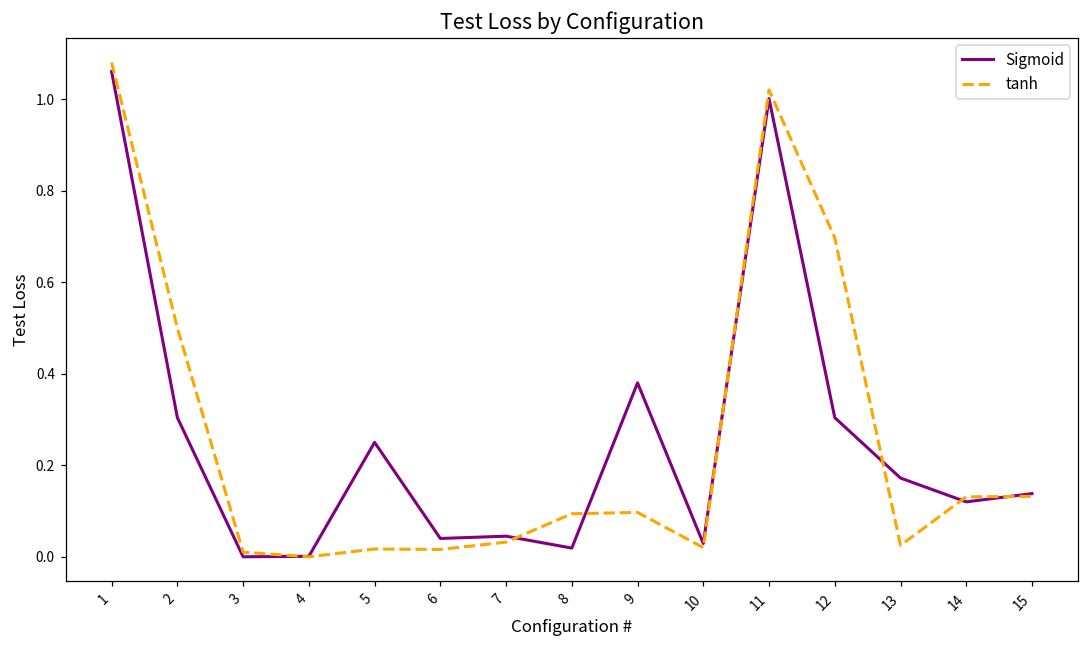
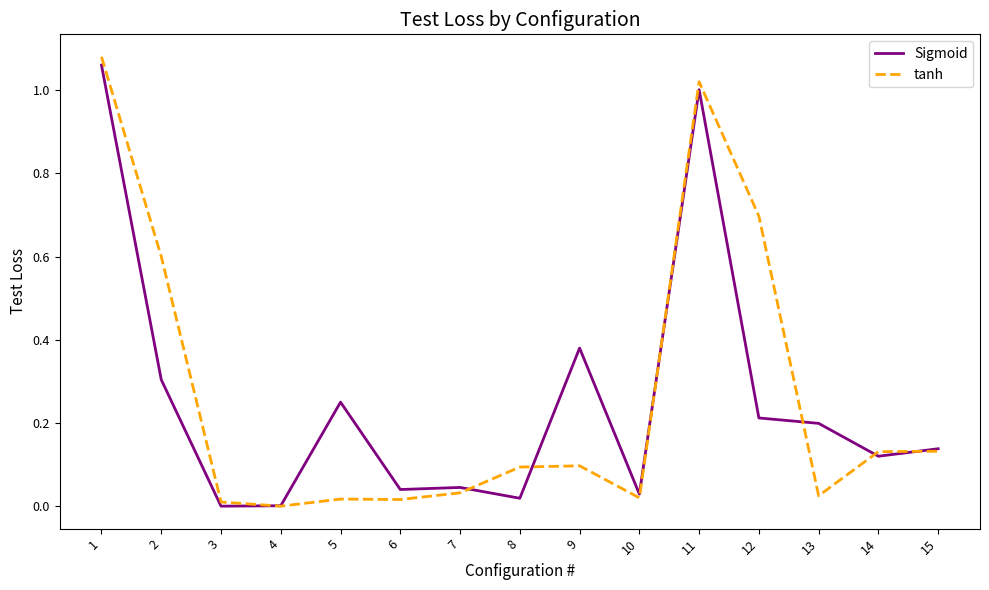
tanh, 2: 0.5 -> 0.6
Sigmoid, 12: 0.30 -> 0.21
Sigmoid, 13: 0.17 -> 0.20
